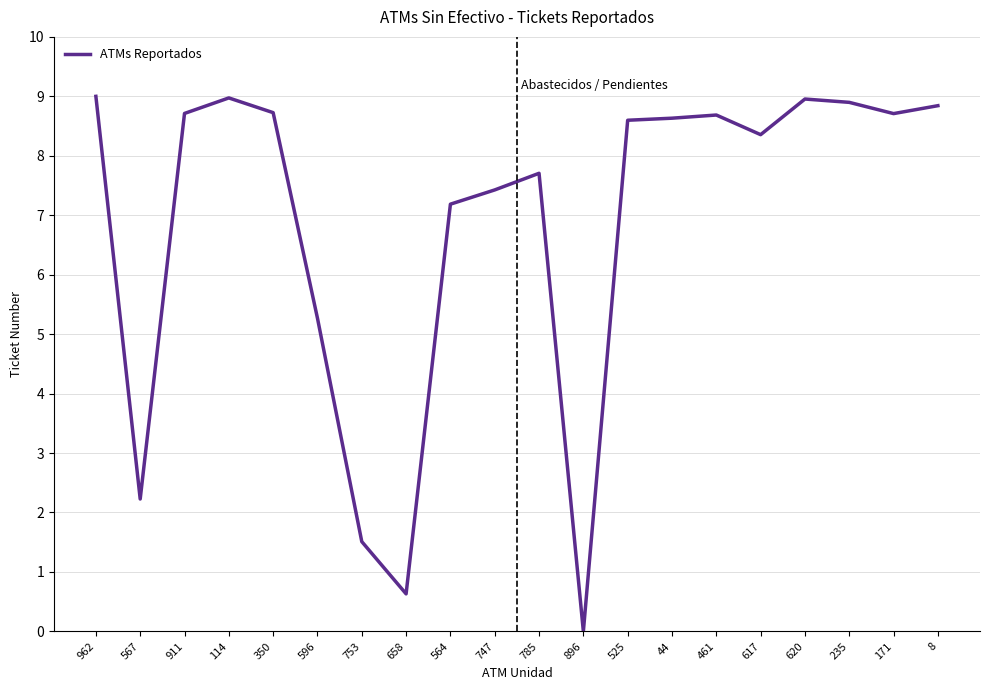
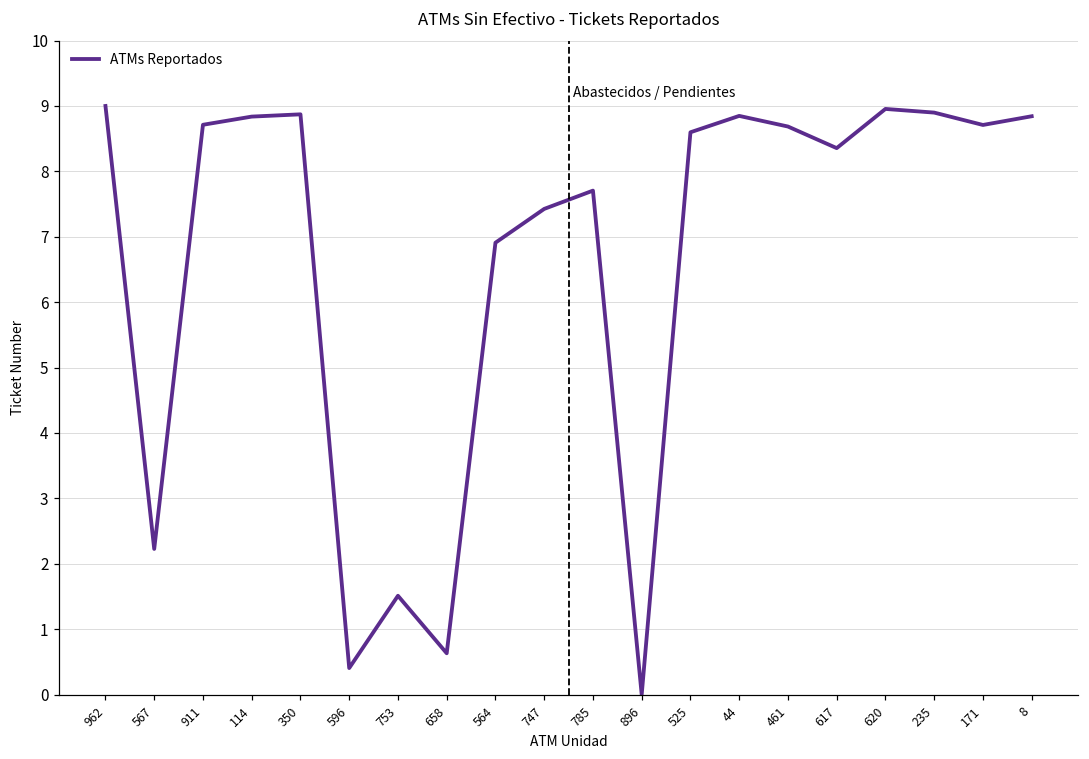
114: 9.0 -> 8.8
350: 8.7 -> 8.9
596: 5.3 -> 0.4
564: 7.2 -> 6.9
44: 8.6 -> 8.8
